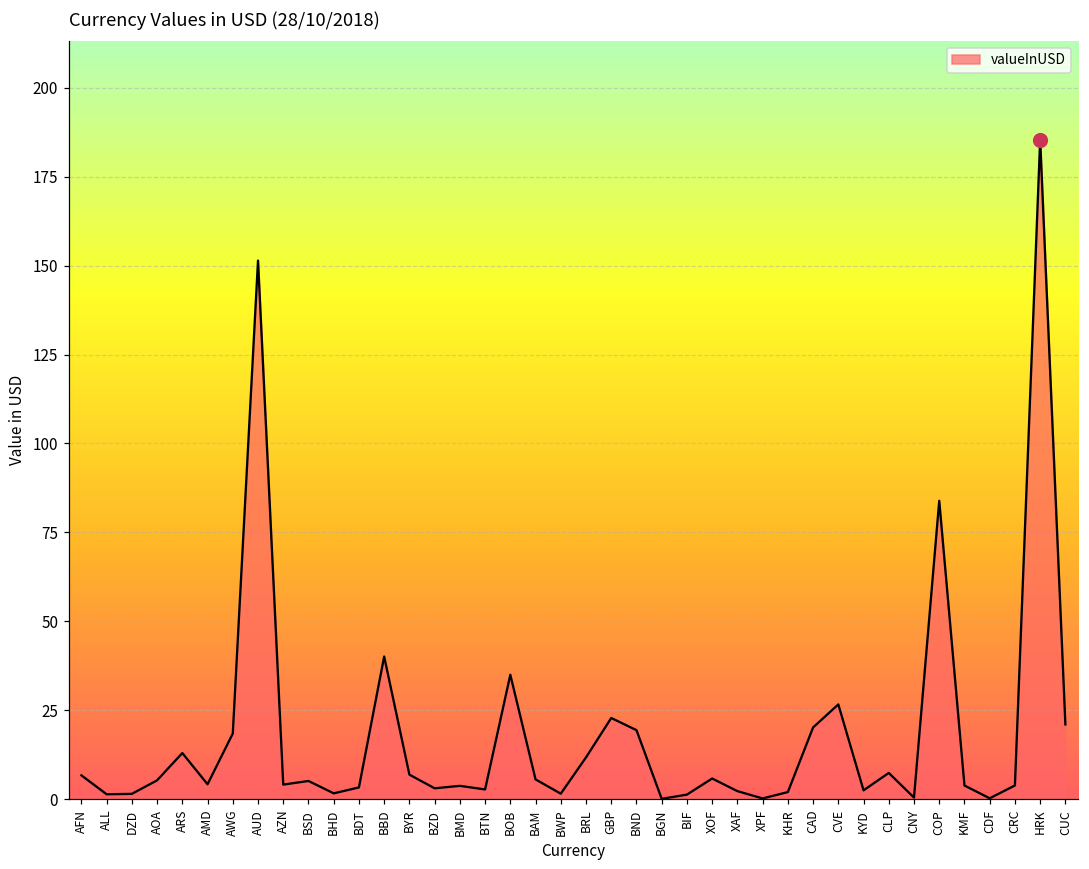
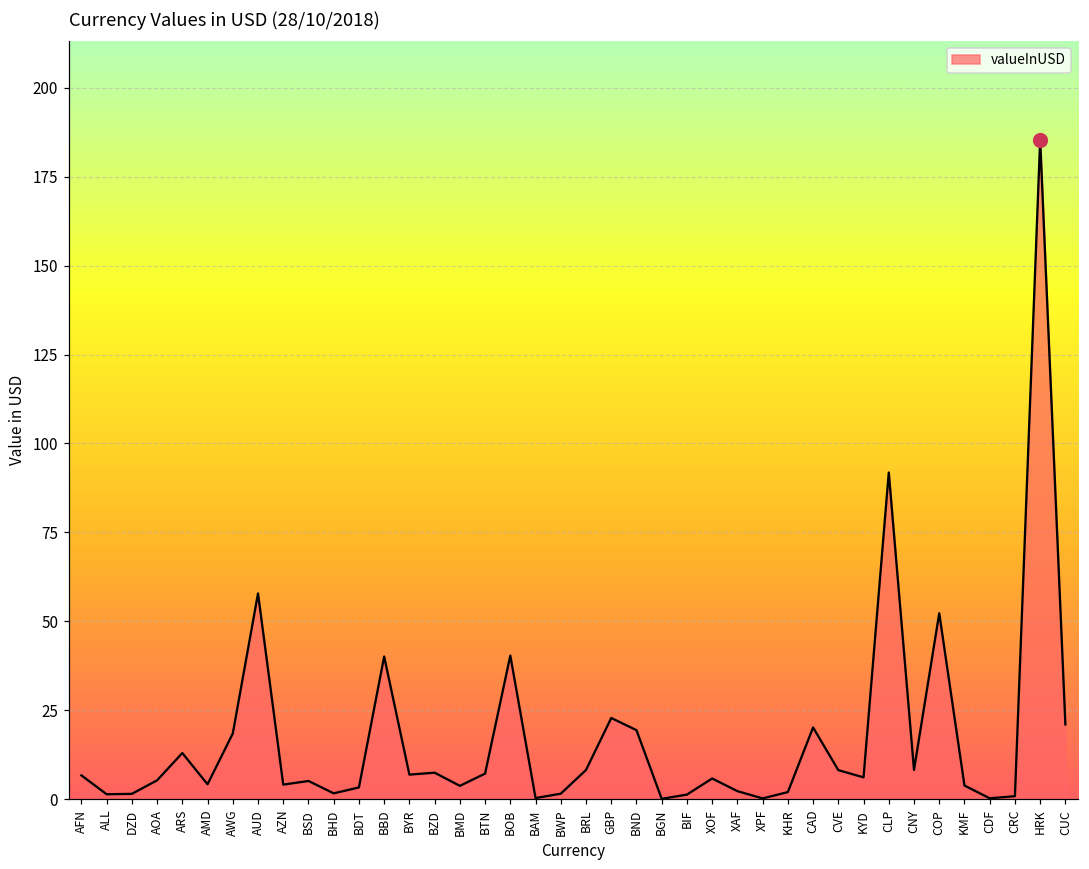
valueInUSD, AUD: 151 -> 58
valueInUSD, BZD: 3 -> 7
valueInUSD, BTN: 3 -> 7
valueInUSD, BOB: 35 -> 40
valueInUSD, BAM: 6 -> 0
valueInUSD, BRL: 12 -> 8
valueInUSD, CVE: 27 -> 8
valueInUSD, KYD: 2 -> 6
valueInUSD, CLP: 7 -> 92
valueInUSD, CNY: 0 -> 8
valueInUSD, COP: 84 -> 52
valueInUSD, CRC: 4 -> 1
